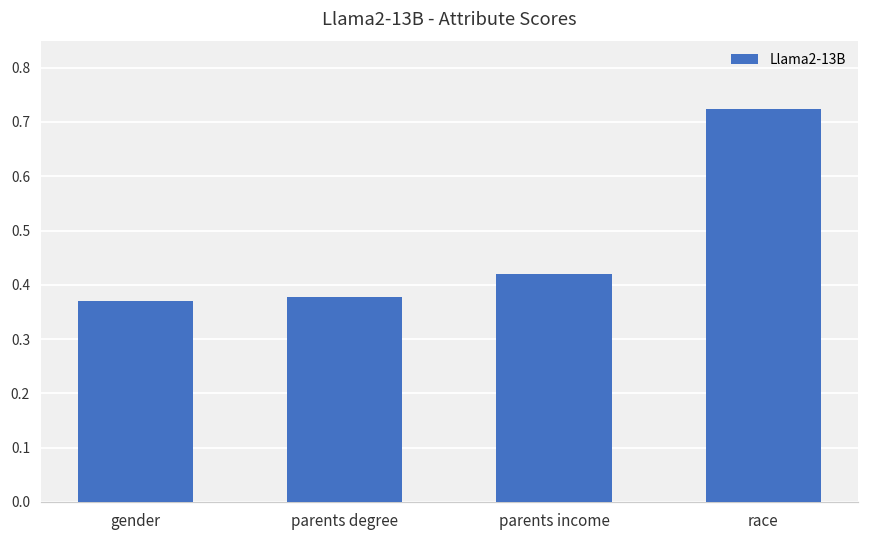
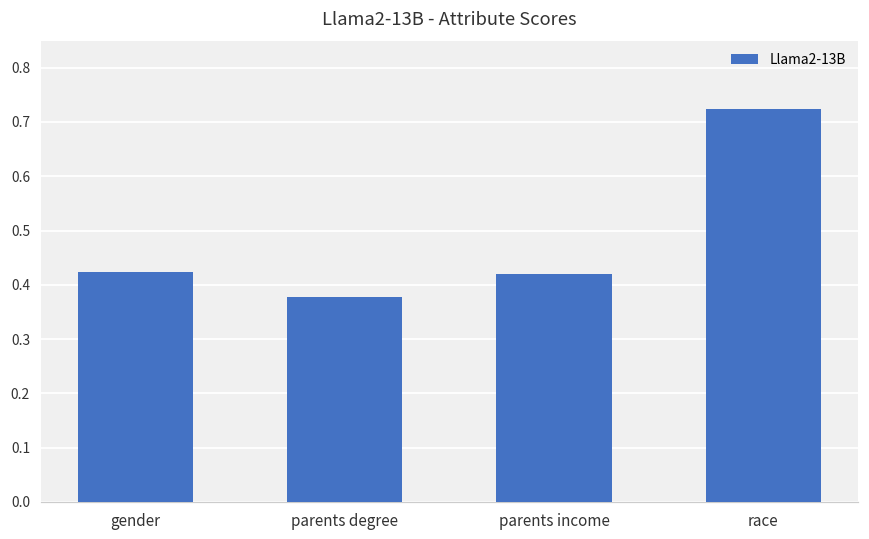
gender: 0.37 -> 0.42
